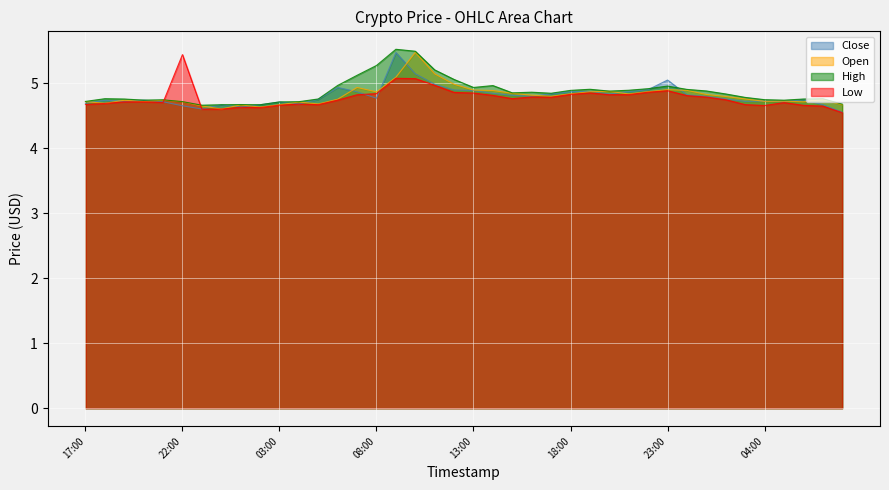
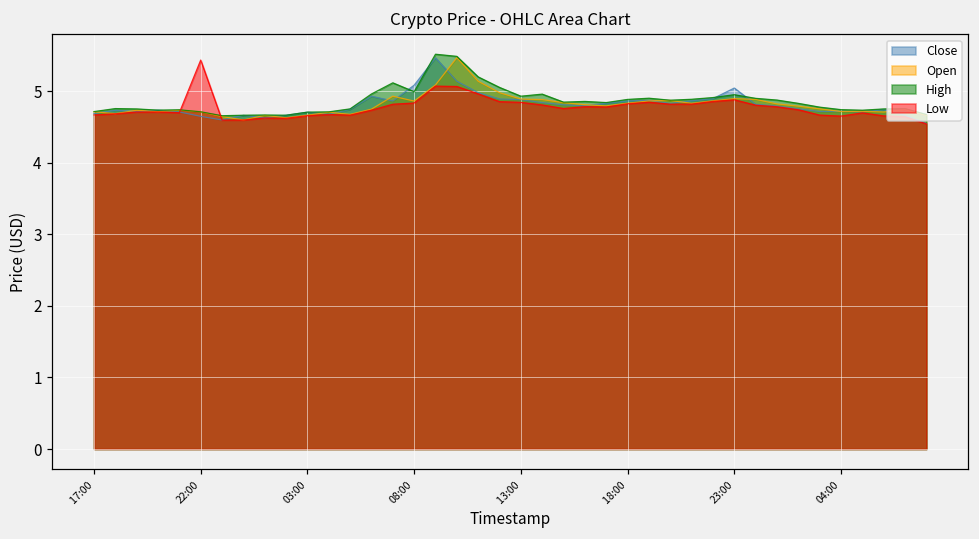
Close, 08:00: 4.8 -> 5.1
High, 08:00: 5.3 -> 5.0
